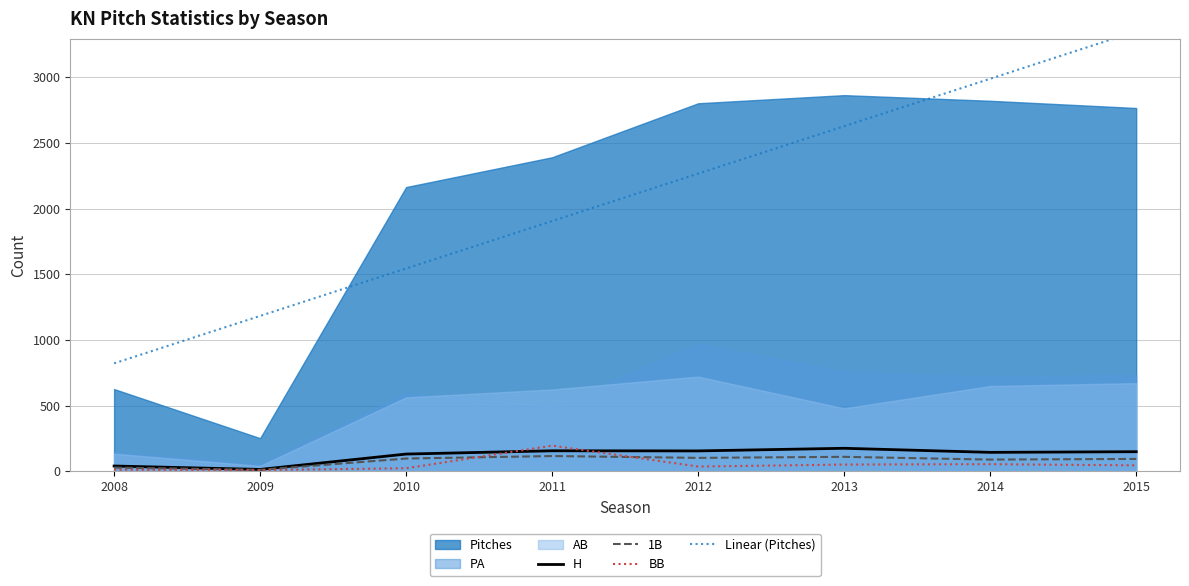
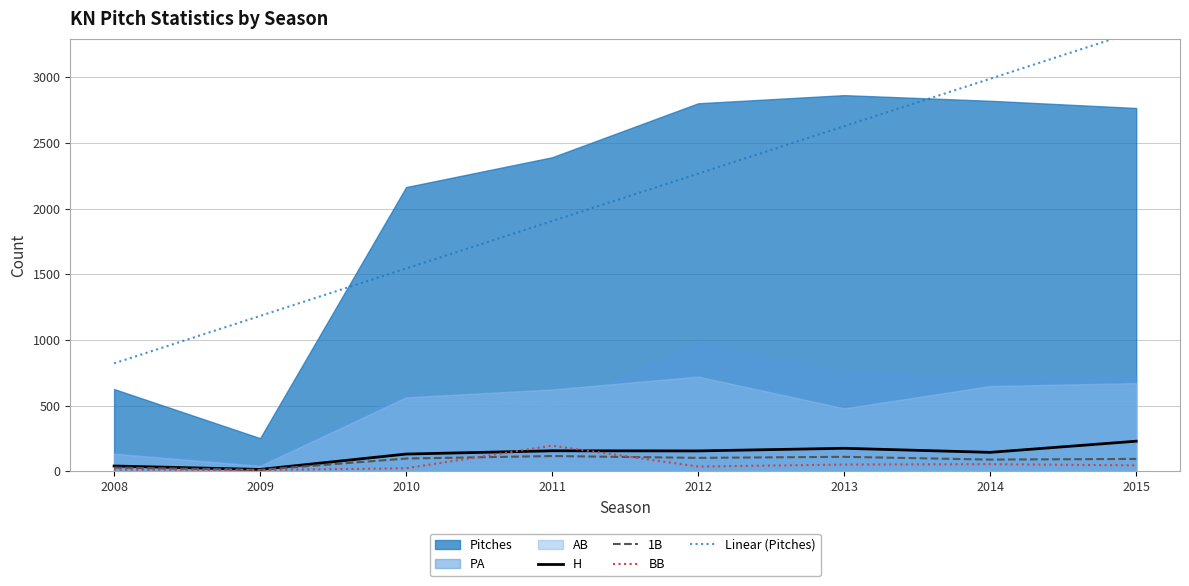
H, 2015: 150 -> 230
